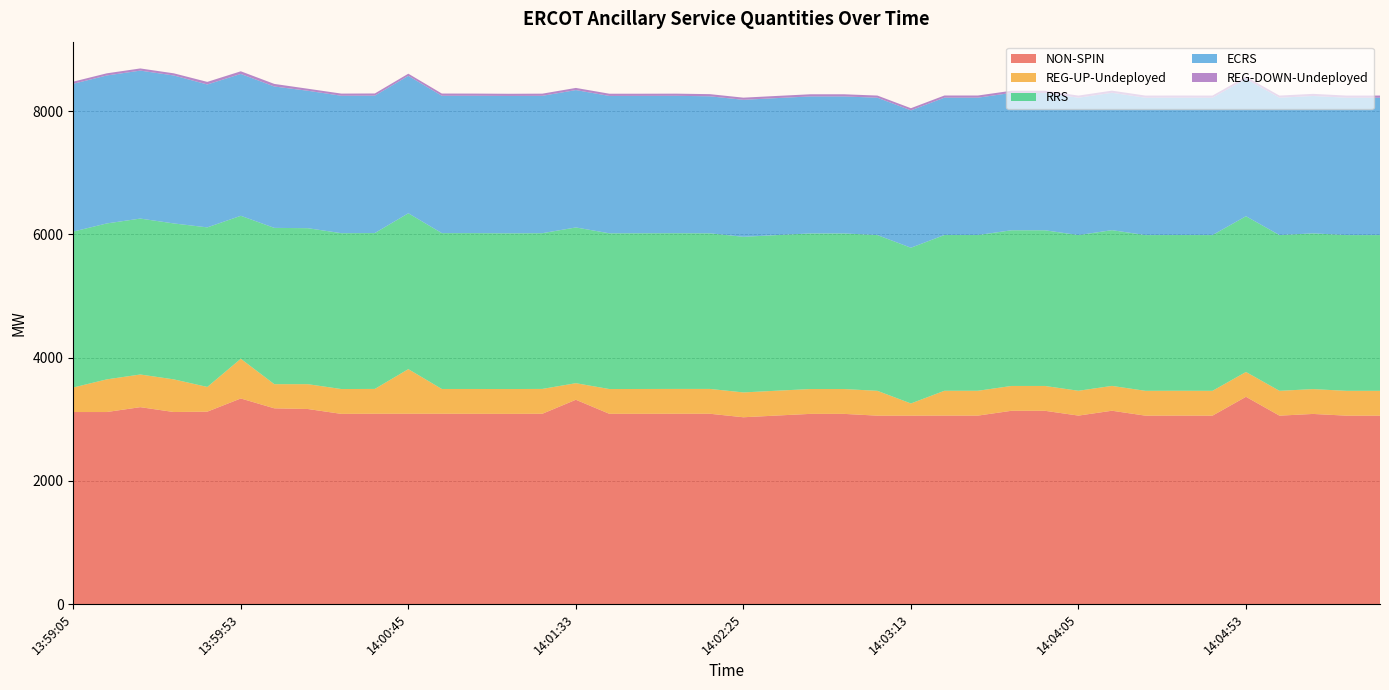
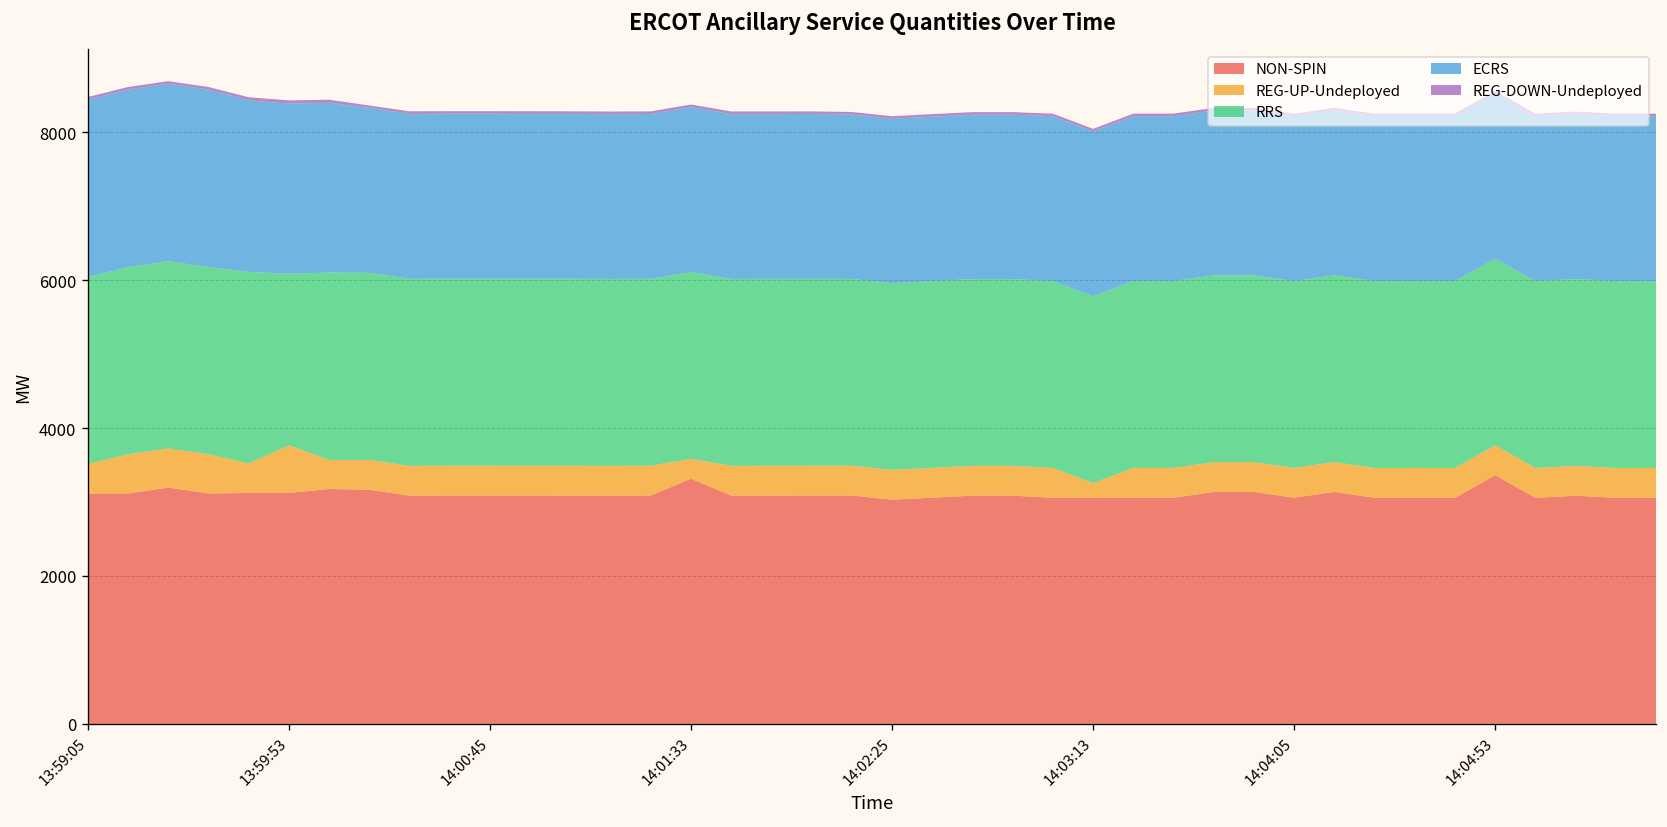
NON-SPIN, 13:59:53: 3300 -> 3100
REG-UP-Undeployed, 14:00:45: 700 -> 400
